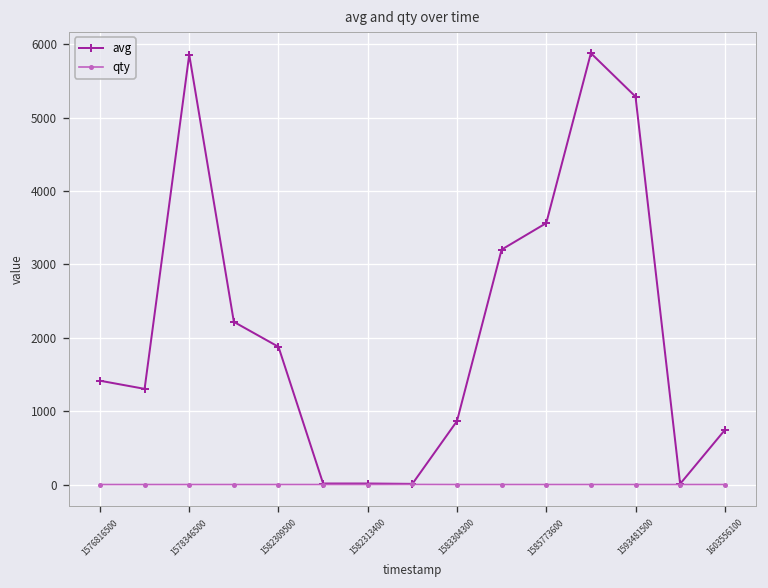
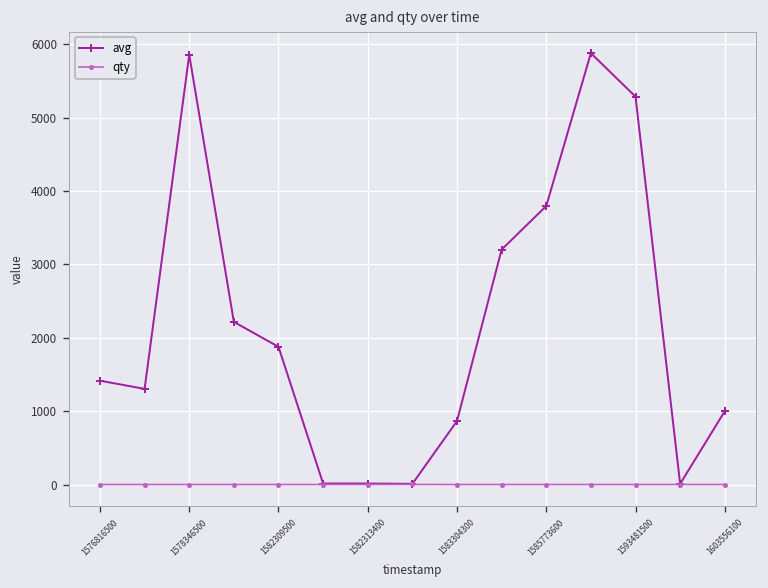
avg, 1585773600: 3600 -> 3800
avg, 1603556100: 700 -> 1000
